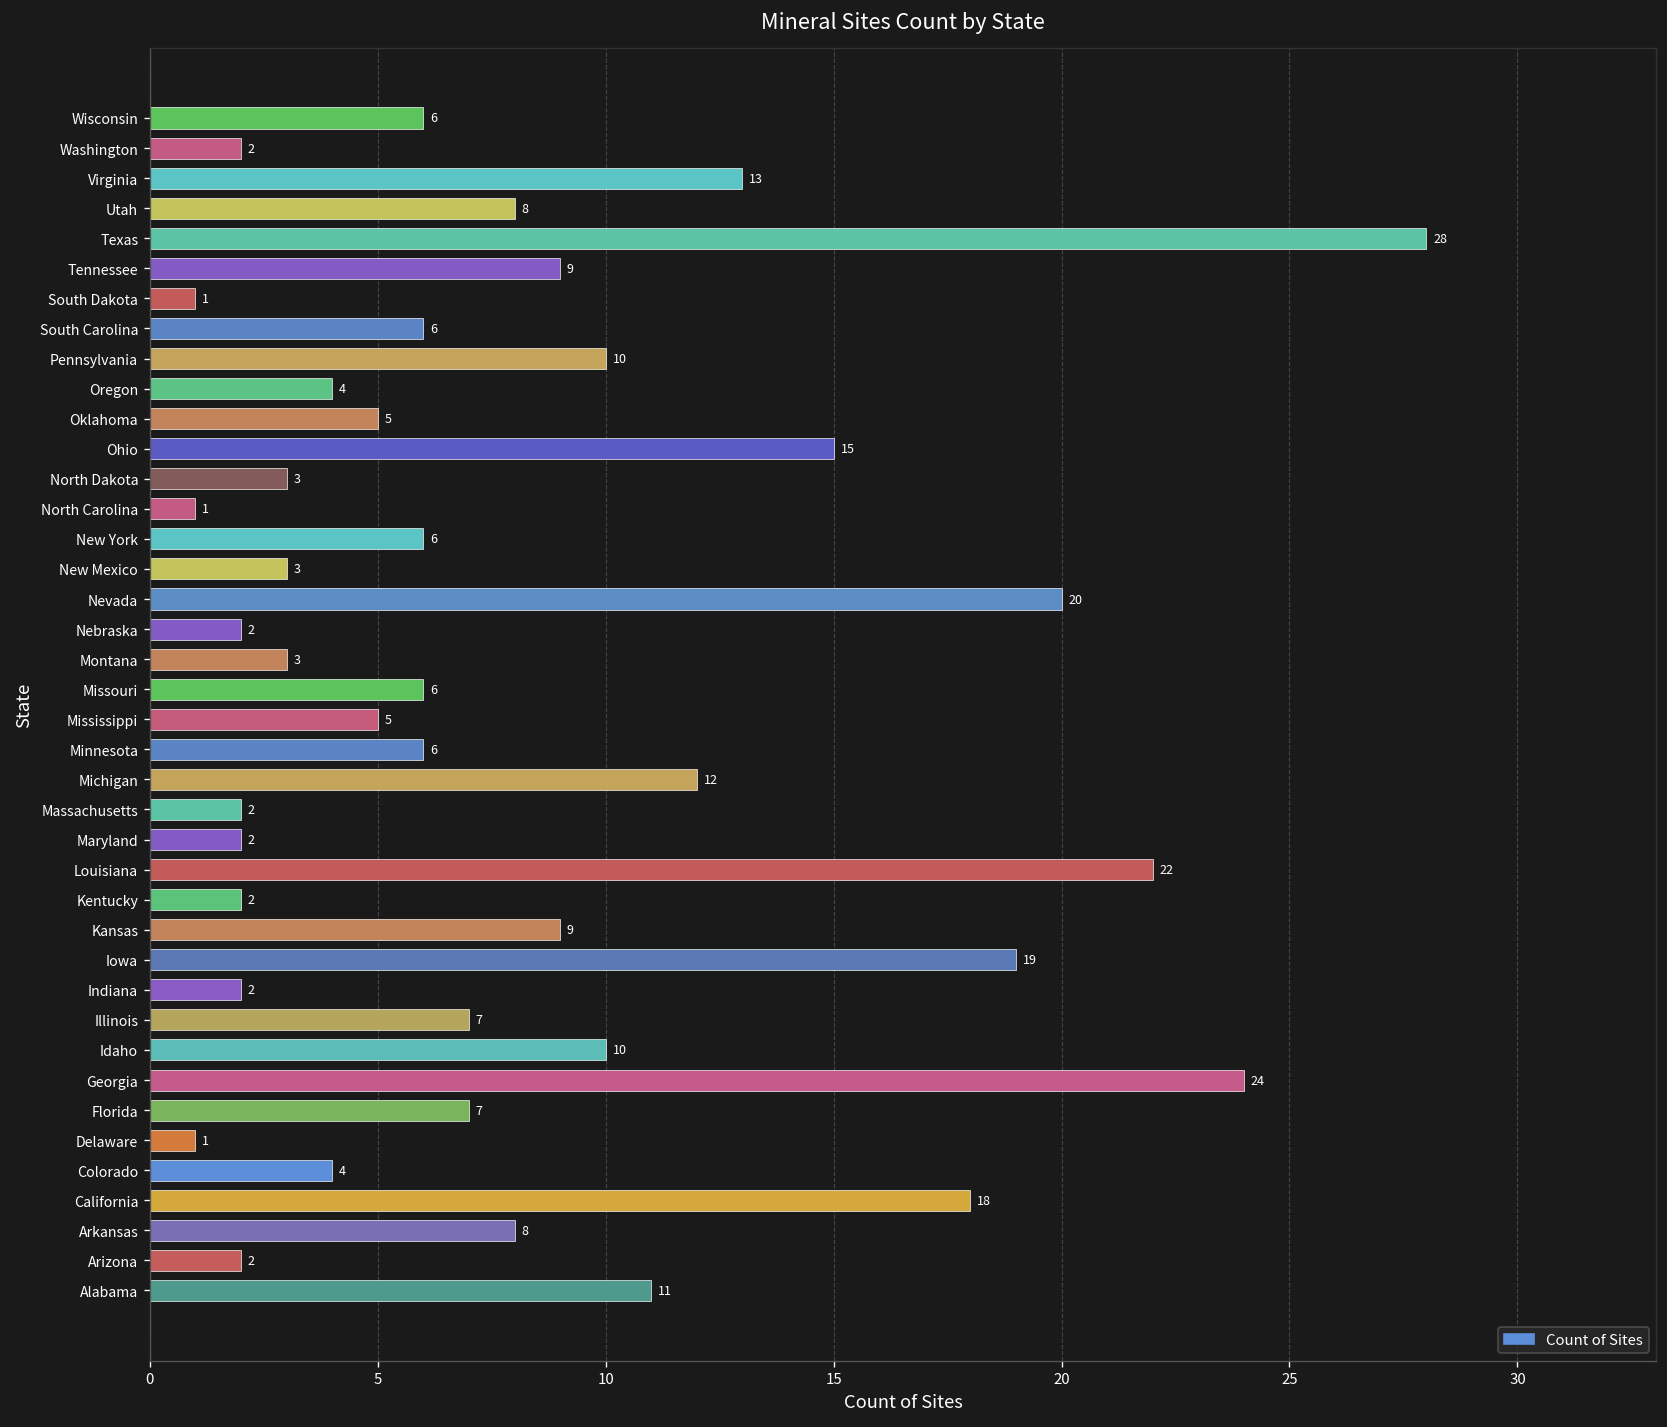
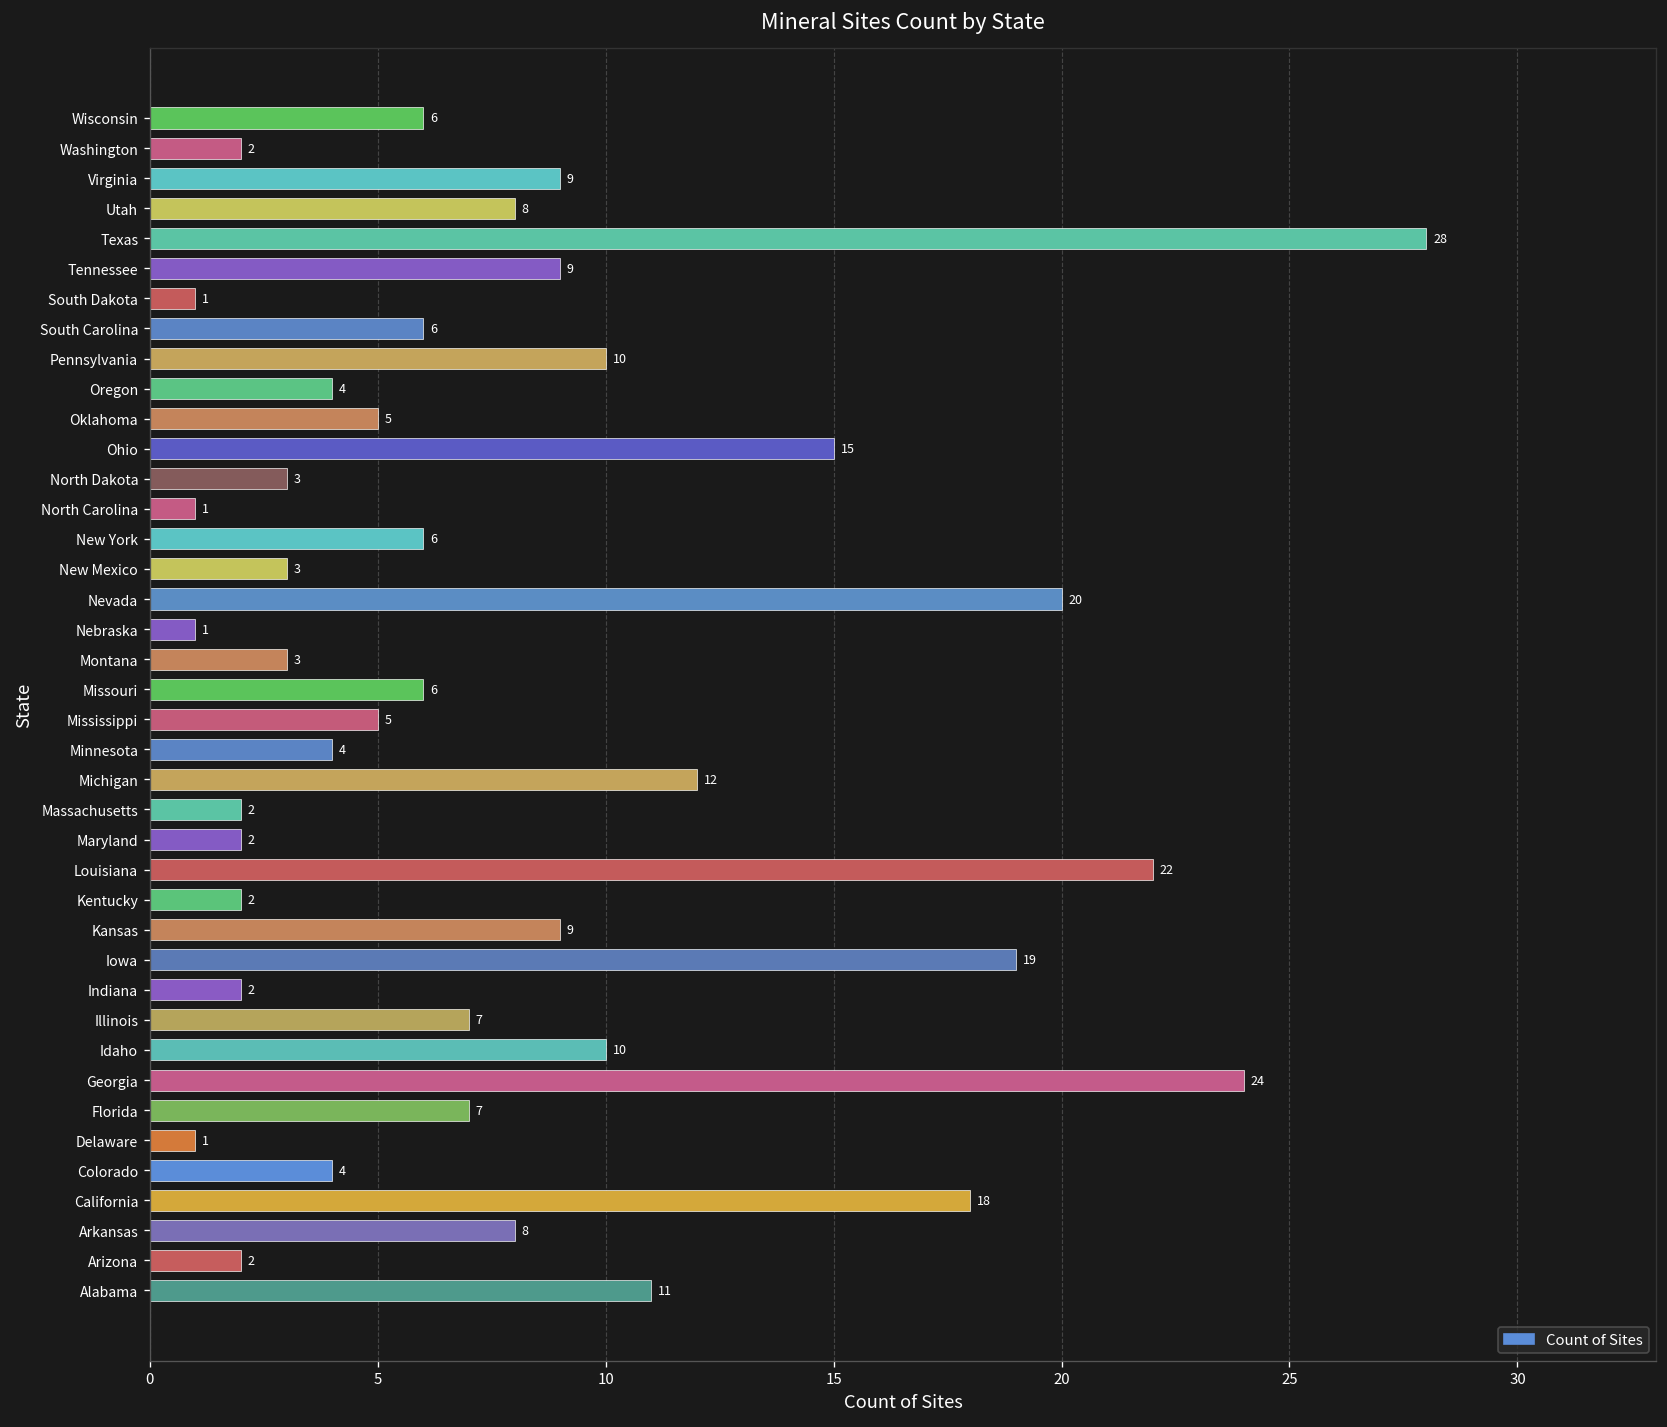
Virginia: 13 -> 9
Nebraska: 2 -> 1
Minnesota: 6 -> 4
